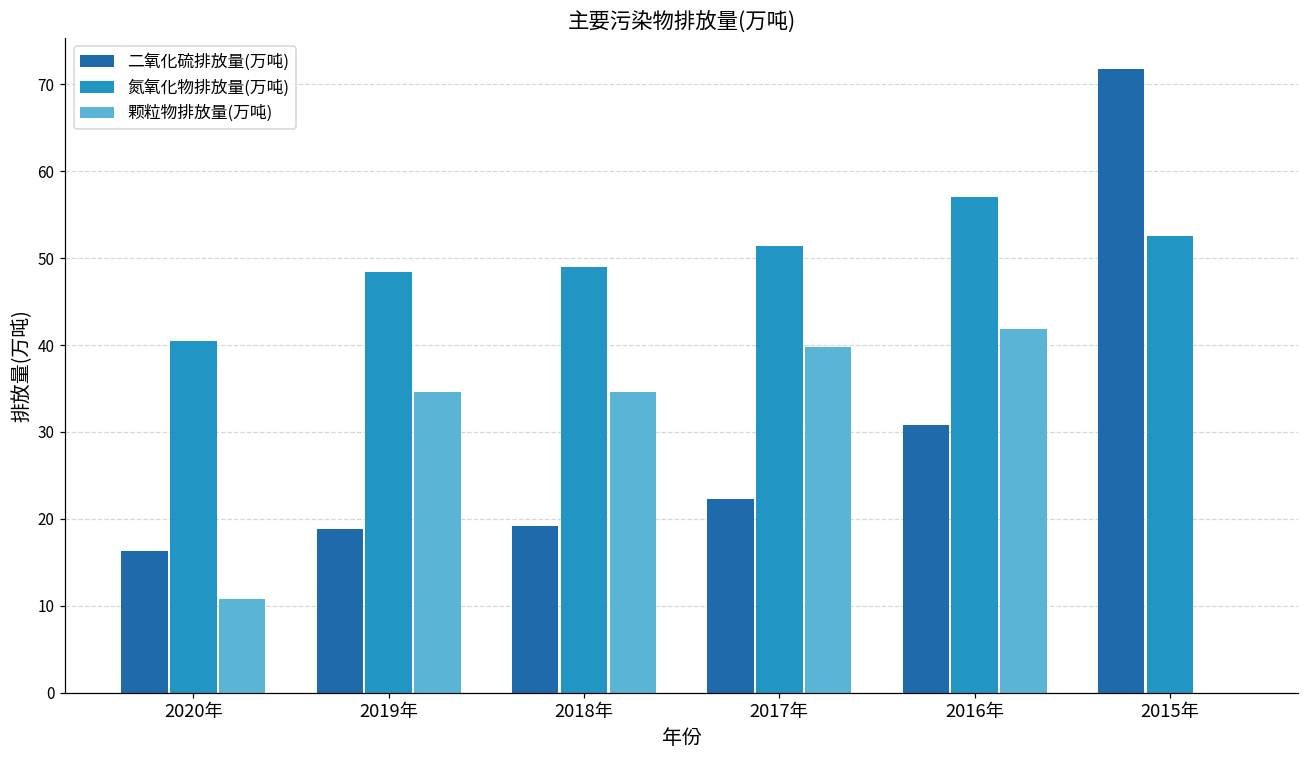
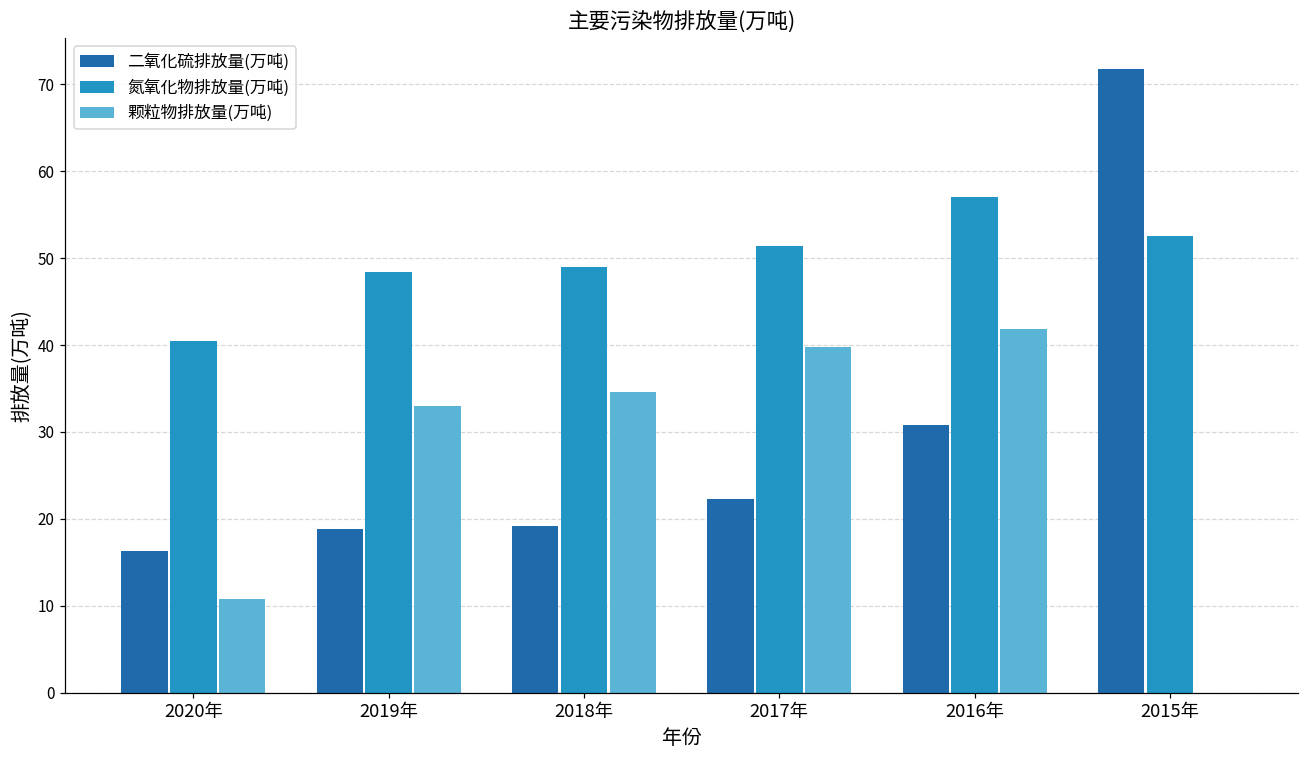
颗粒物排放量(万吨), 2019年: 35 -> 33
